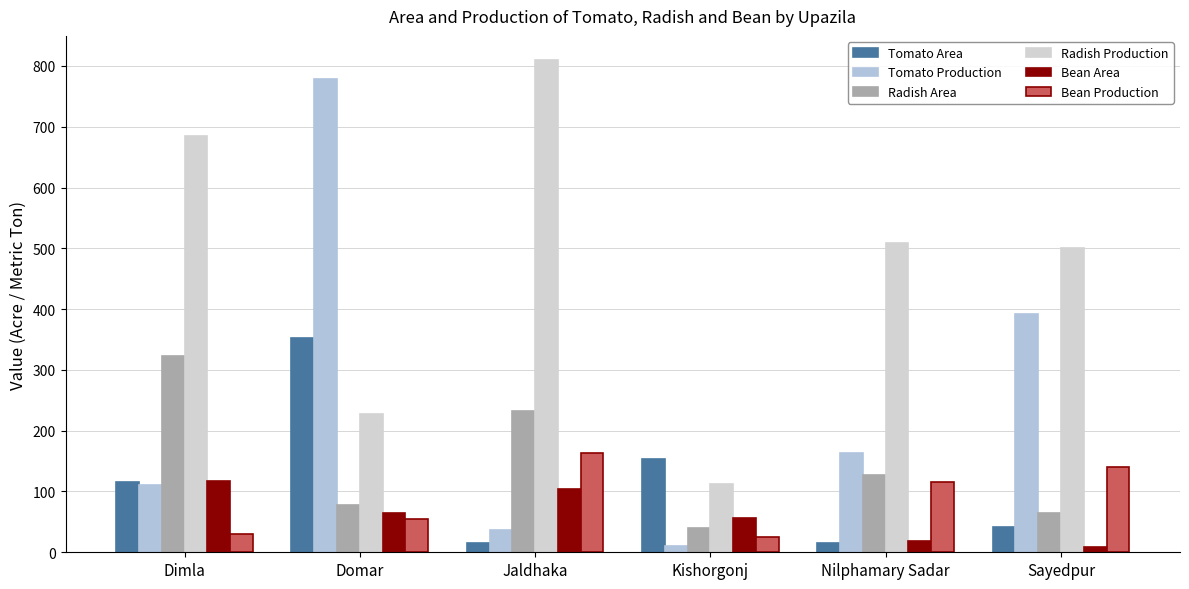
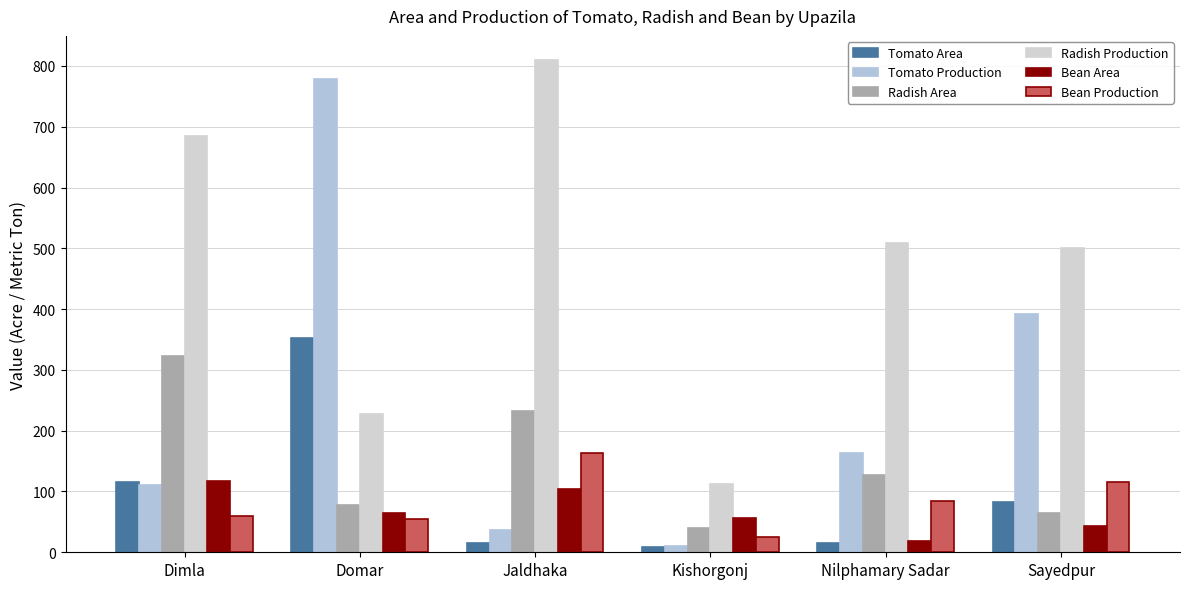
Bean Production, Dimla: 30 -> 60
Tomato Area, Kishorgonj: 150 -> 10
Bean Production, Nilphamary Sadar: 120 -> 80
Tomato Area, Sayedpur: 40 -> 80
Bean Area, Sayedpur: 10 -> 40
Bean Production, Sayedpur: 140 -> 120
